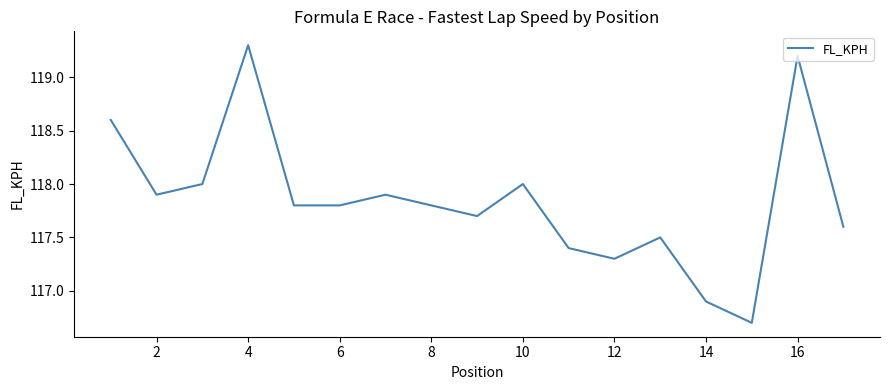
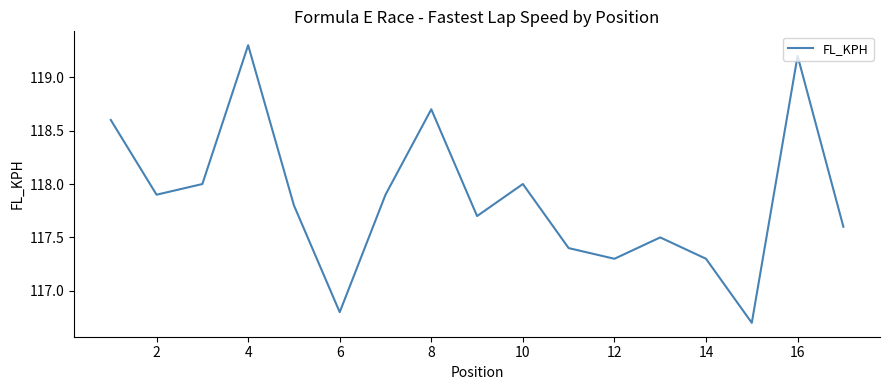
6: 117.8 -> 116.8
8: 117.8 -> 118.7
14: 116.9 -> 117.3
